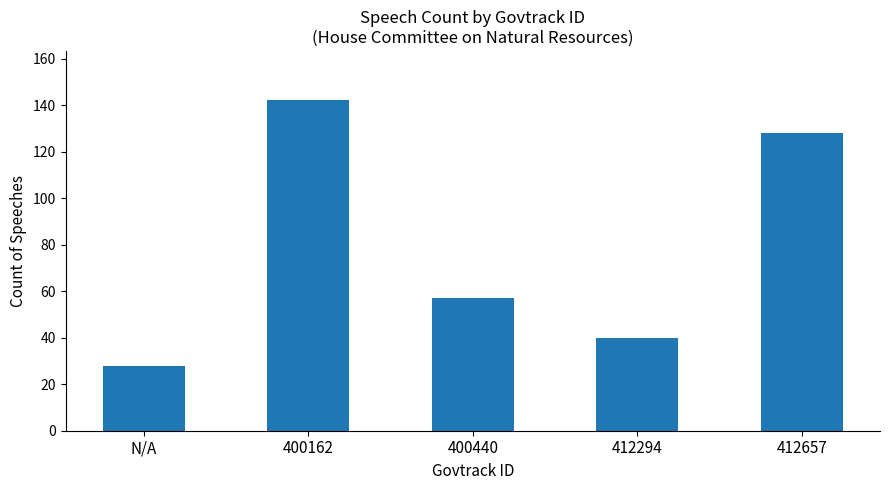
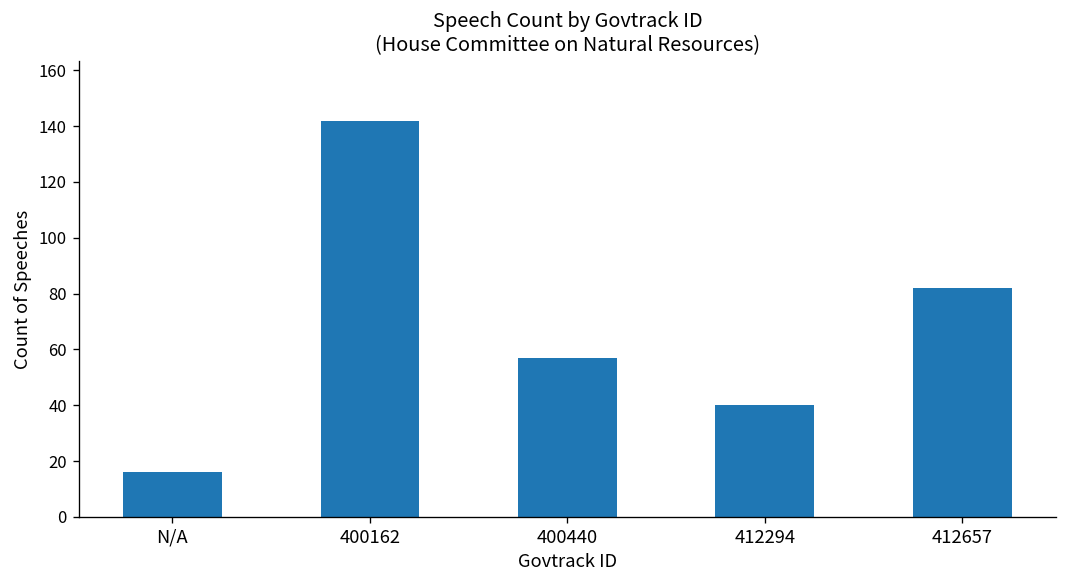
N/A: 28 -> 16
412657: 128 -> 82
